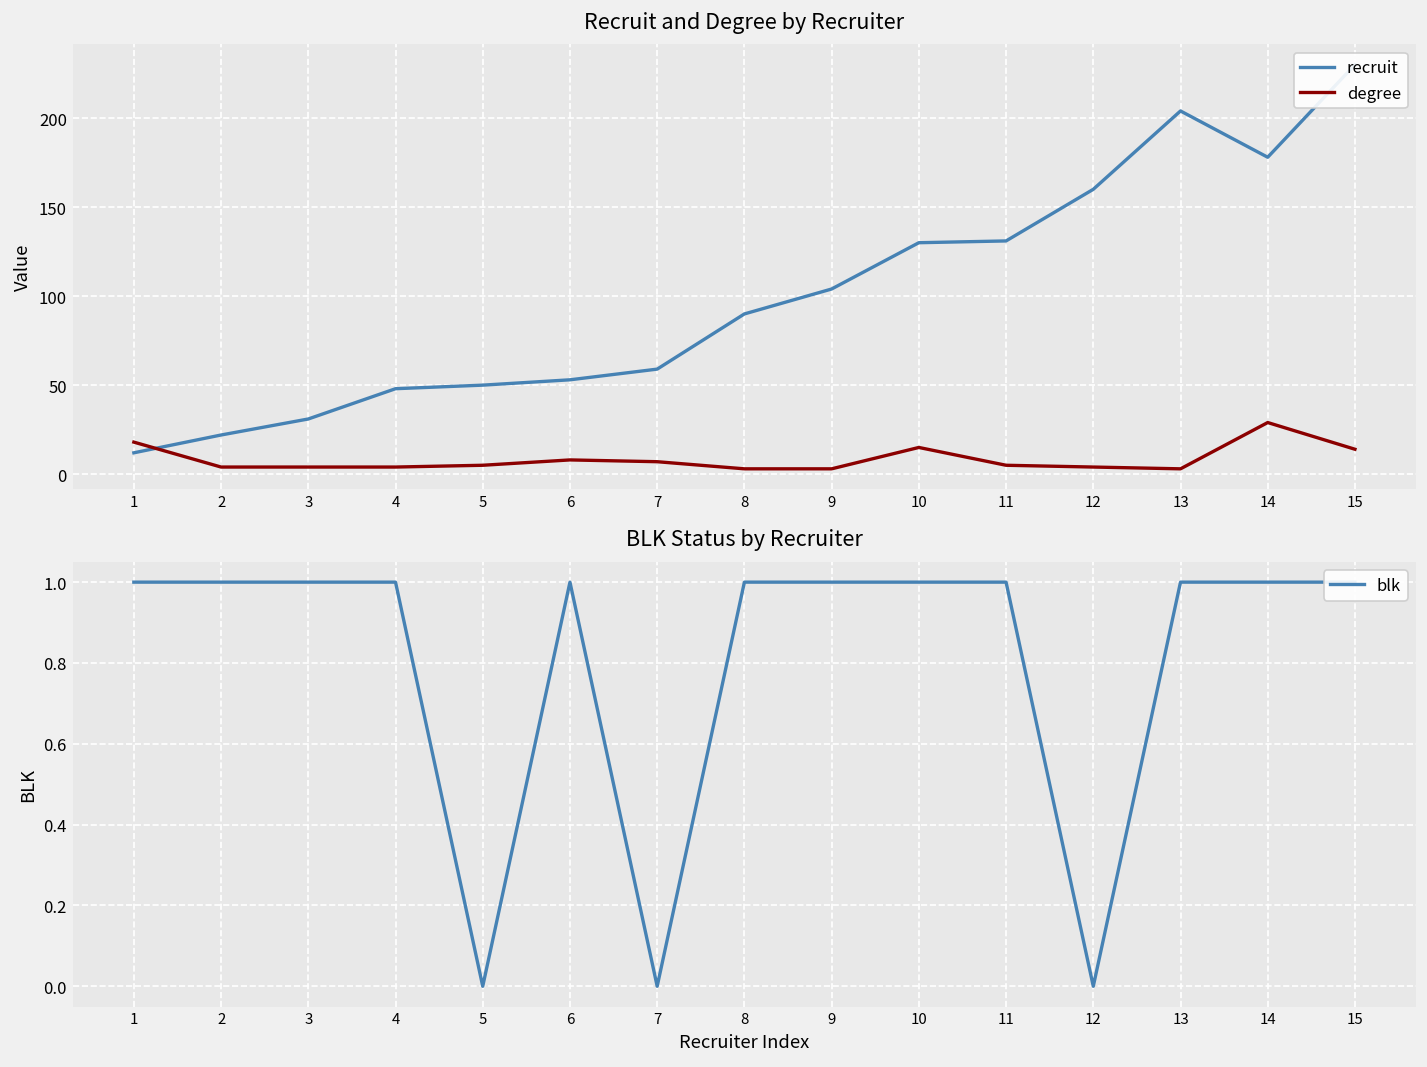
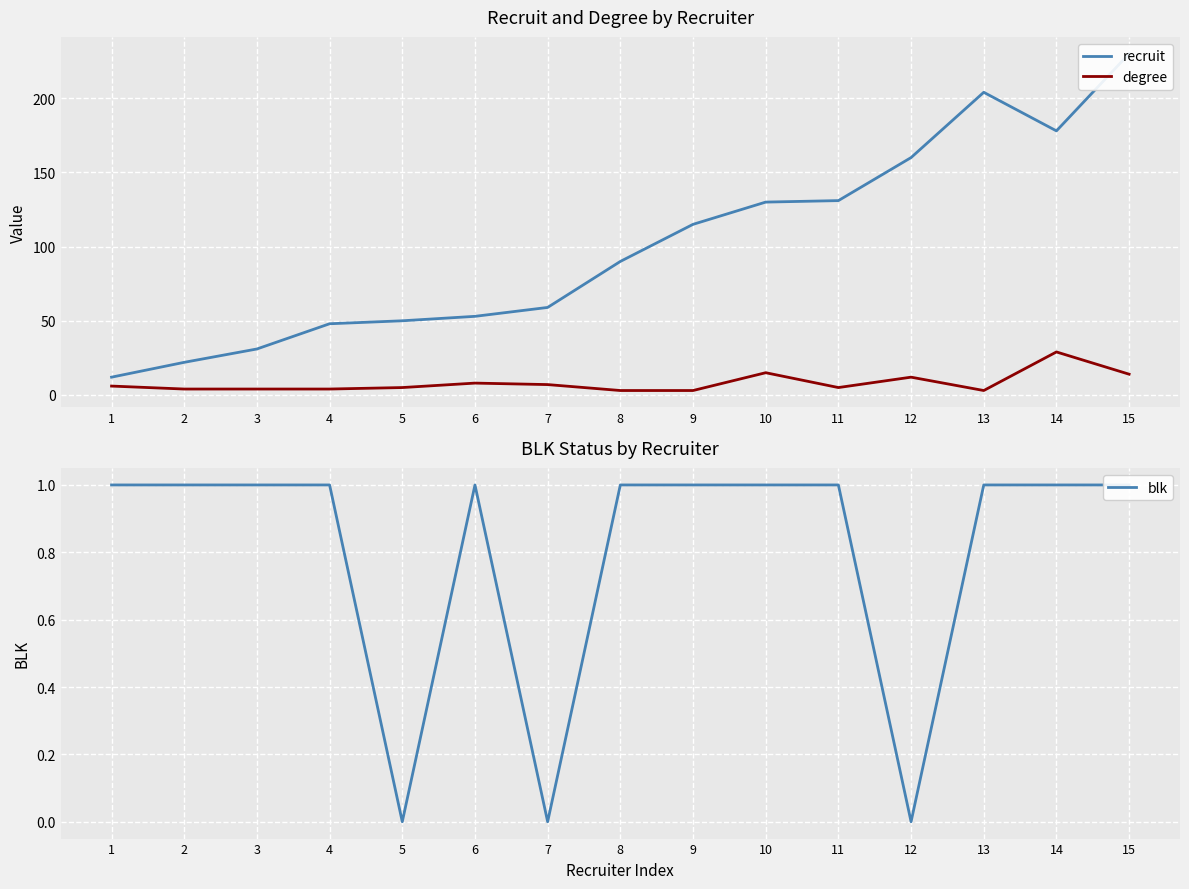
Recruit and Degree by Recruiter, degree, 1: 18 -> 6
Recruit and Degree by Recruiter, recruit, 9: 104 -> 115
Recruit and Degree by Recruiter, degree, 12: 4 -> 12
